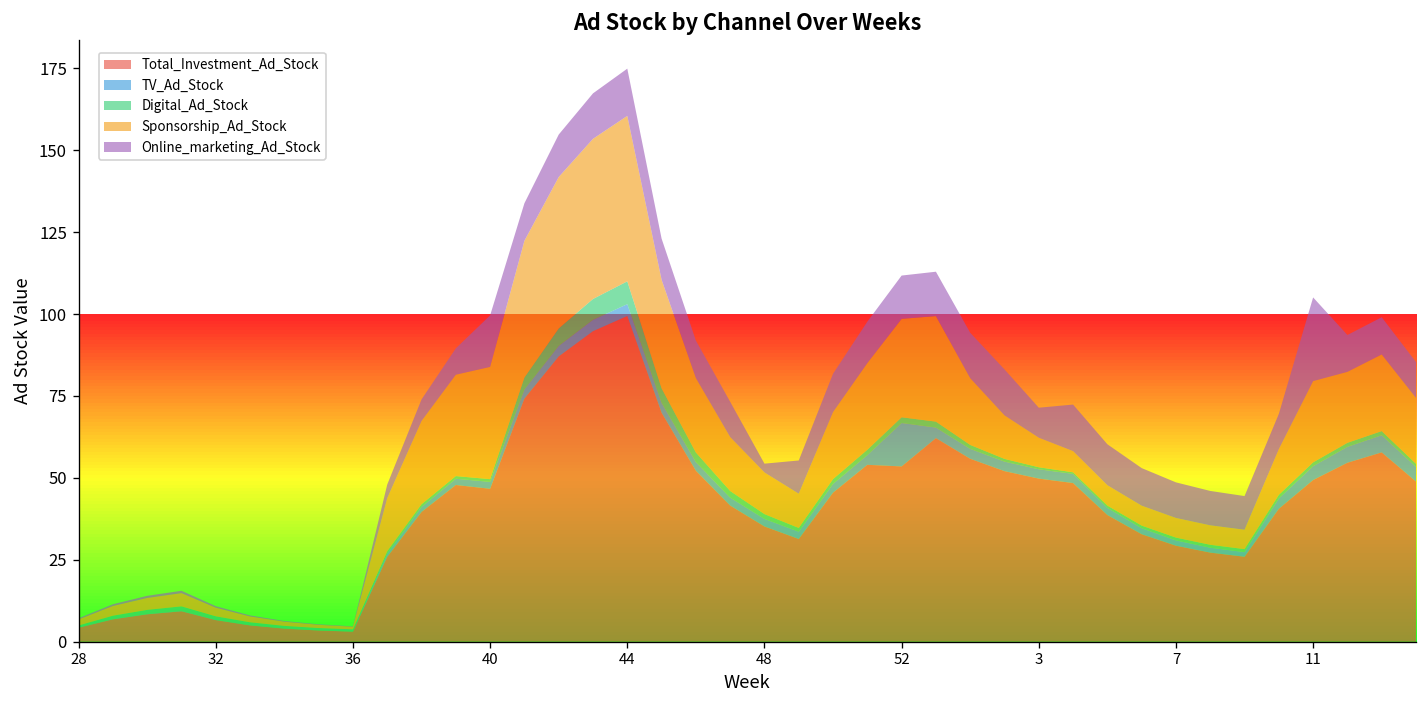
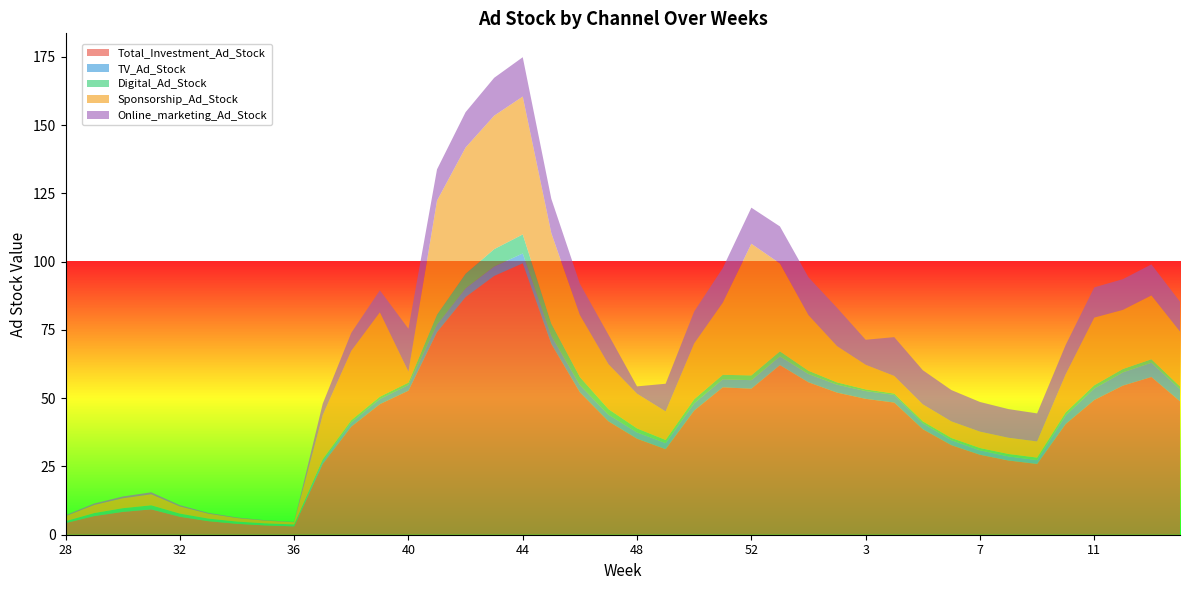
Total_Investment_Ad_Stock, 40: 47 -> 53
Sponsorship_Ad_Stock, 40: 34 -> 4
TV_Ad_Stock, 52: 13 -> 3
Sponsorship_Ad_Stock, 52: 30 -> 48
Online_marketing_Ad_Stock, 11: 26 -> 11
